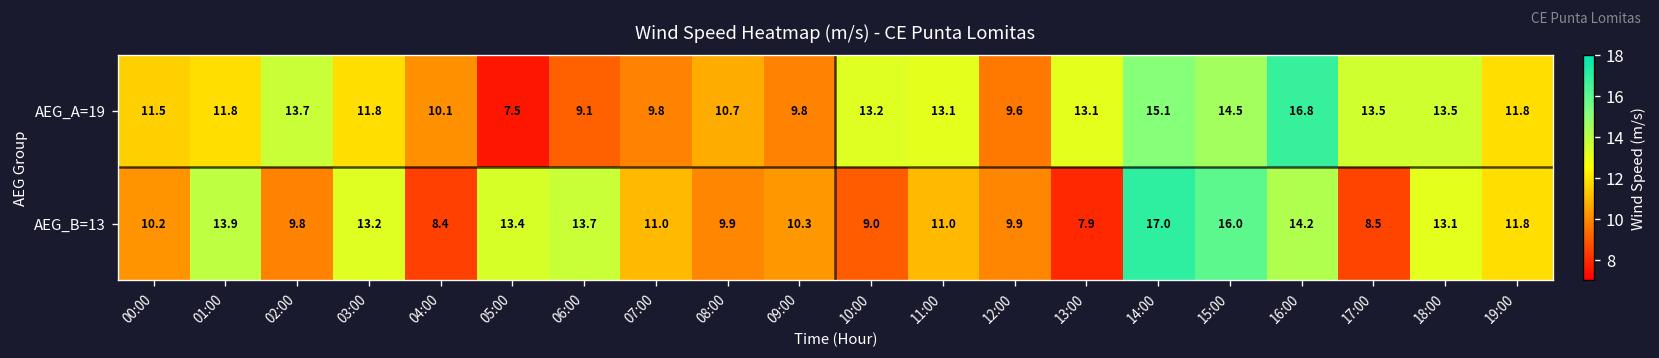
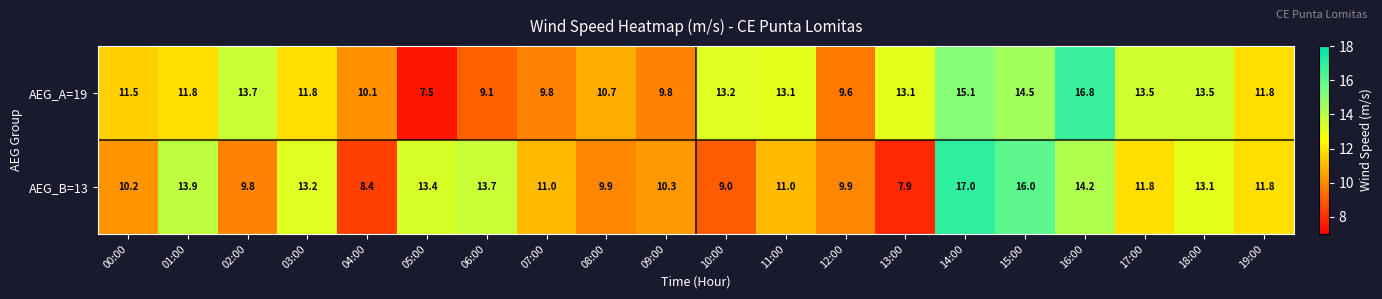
AEG_B=13, 17:00: 8.5 -> 11.8
